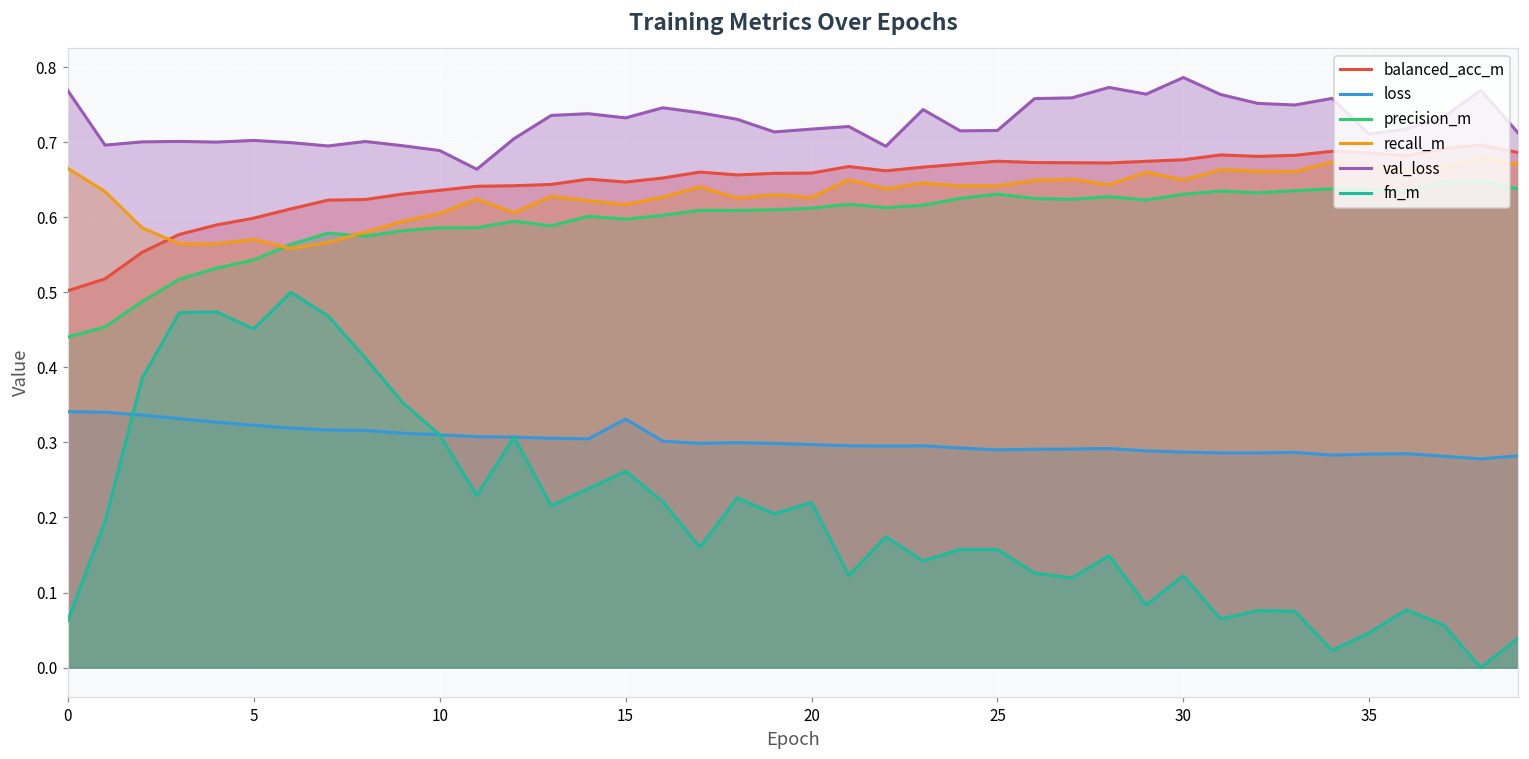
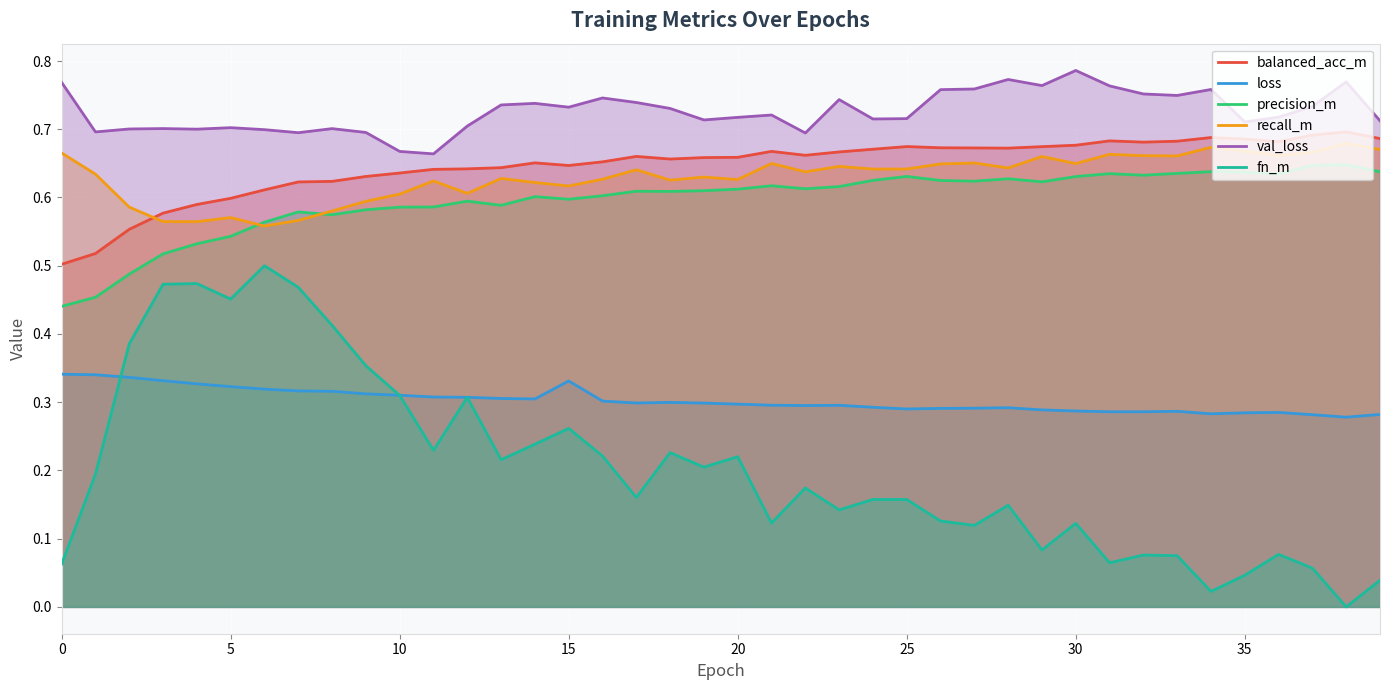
val_loss, 10: 0.69 -> 0.67
